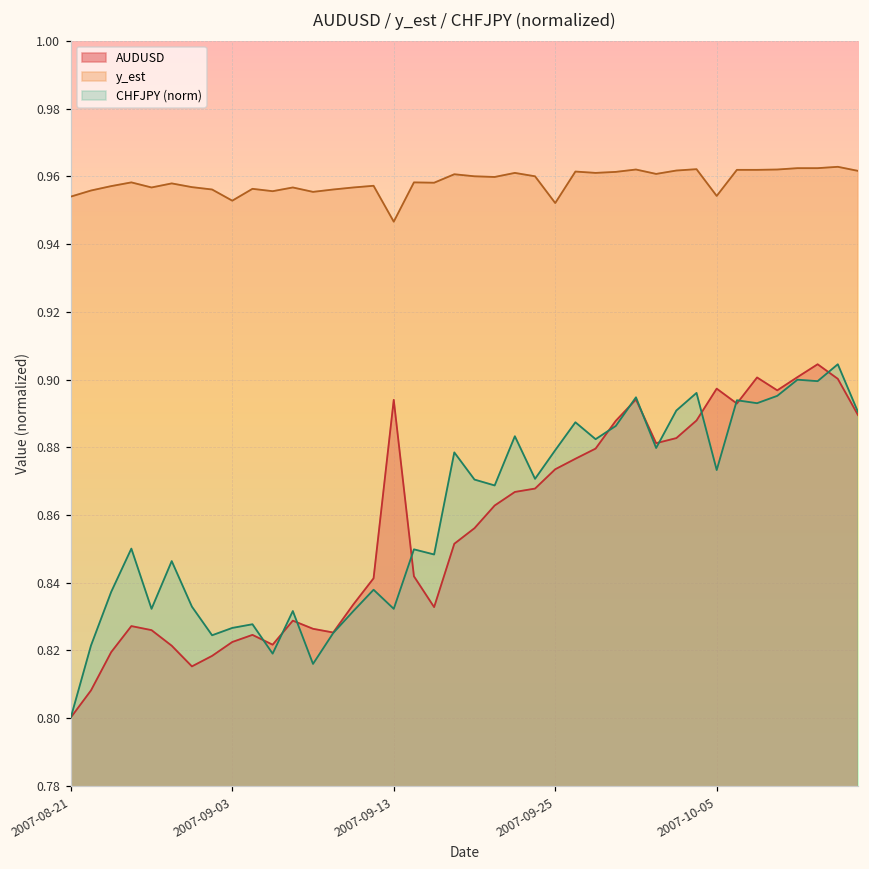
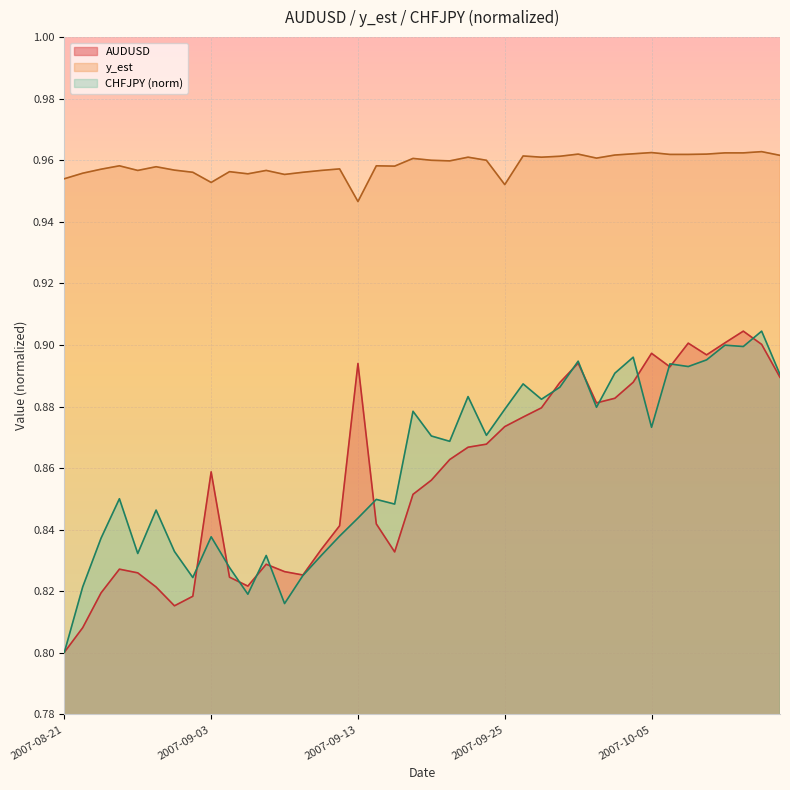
AUDUSD, 2007-09-03: 0.823 -> 0.859
CHFJPY (norm), 2007-09-03: 0.827 -> 0.838
CHFJPY (norm), 2007-09-13: 0.832 -> 0.844
y_est, 2007-10-05: 0.954 -> 0.963
